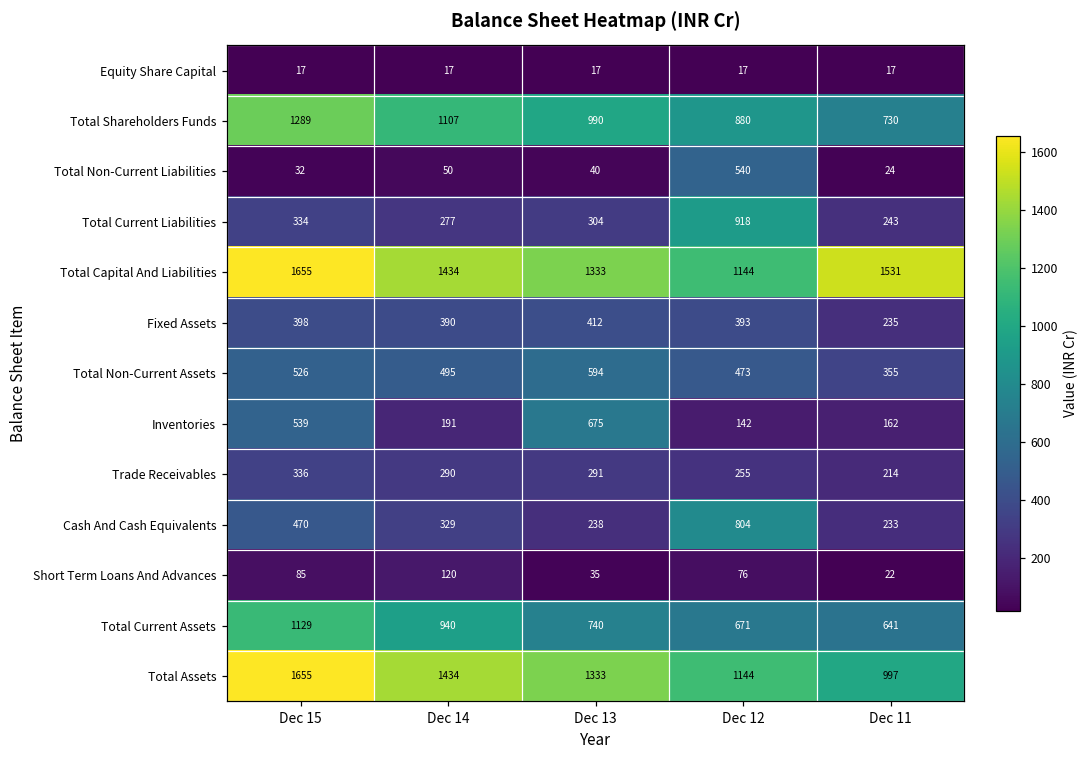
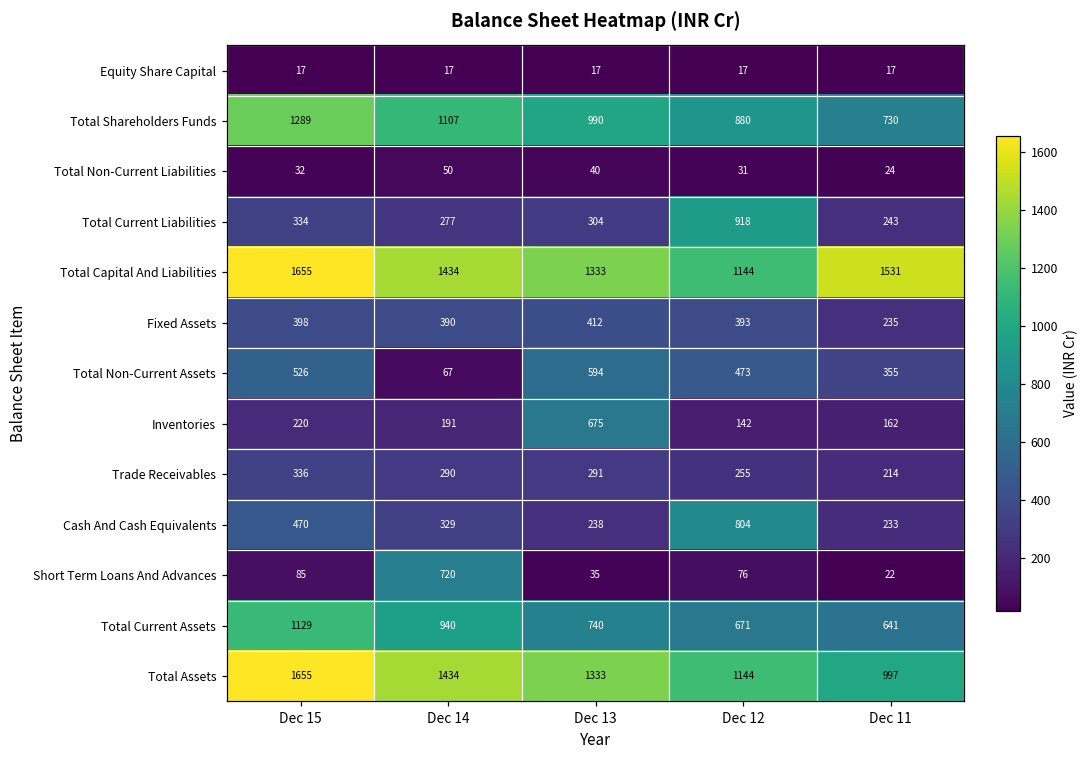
Total Non-Current Liabilities, Dec 12: 540 -> 31
Total Non-Current Assets, Dec 14: 495 -> 67
Inventories, Dec 15: 539 -> 220
Short Term Loans And Advances, Dec 14: 120 -> 720
